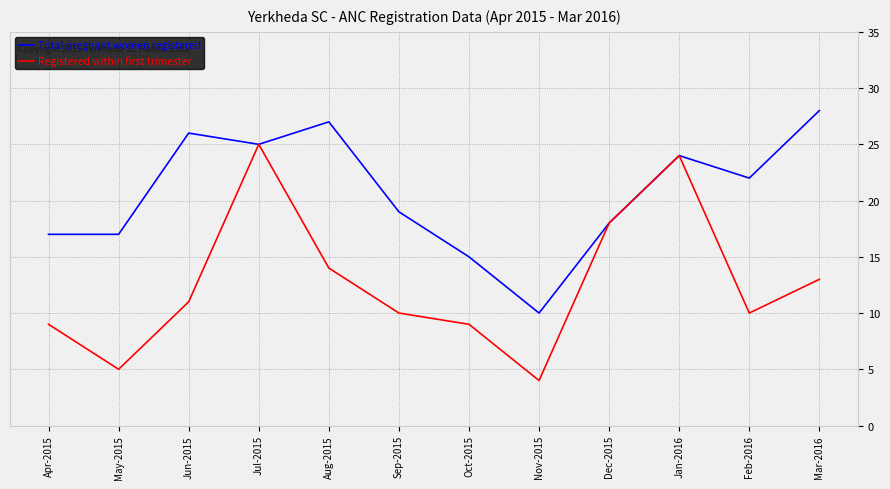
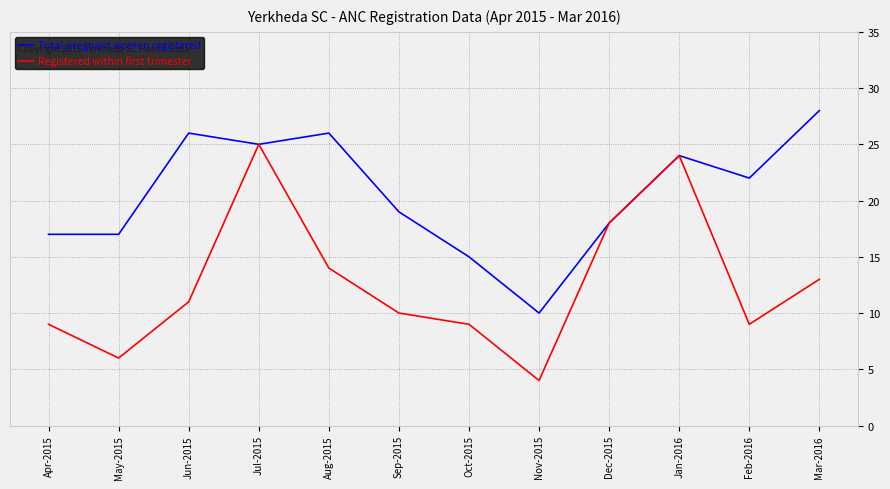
Registered within first trimester, May-2015: 5 -> 6
Total pregnant women registered, Aug-2015: 27 -> 26
Registered within first trimester, Feb-2016: 10 -> 9
